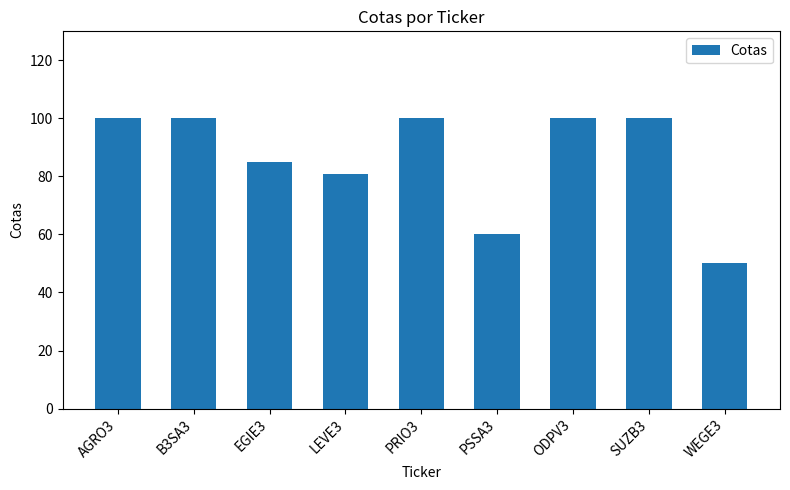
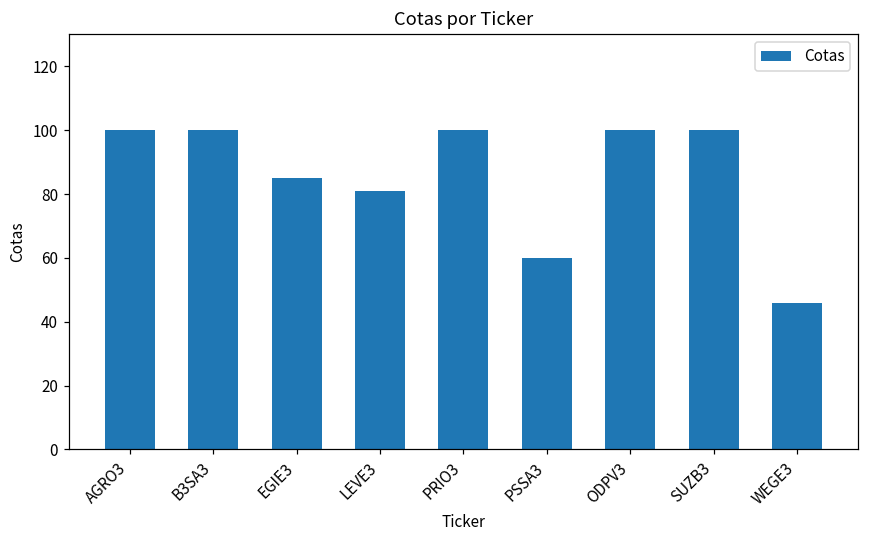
WEGE3: 50 -> 46
